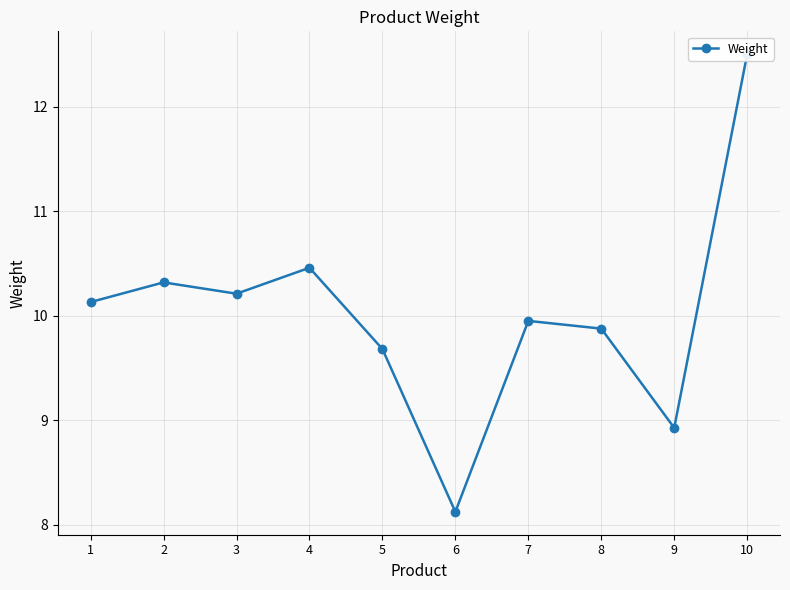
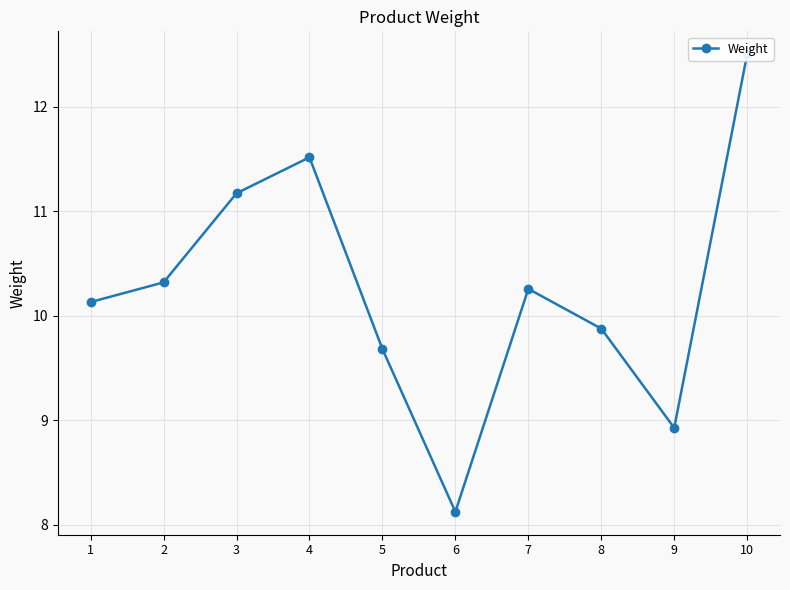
3: 10.21 -> 11.17
4: 10.46 -> 11.51
7: 9.95 -> 10.26
